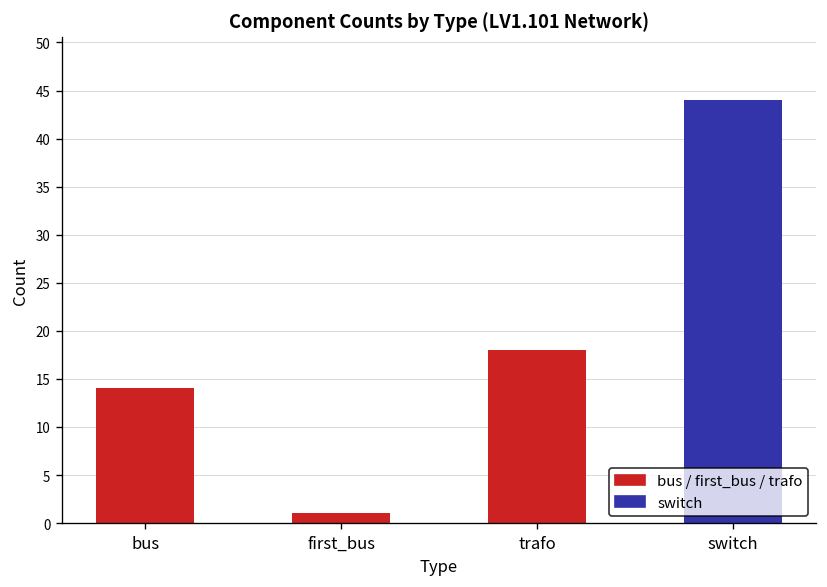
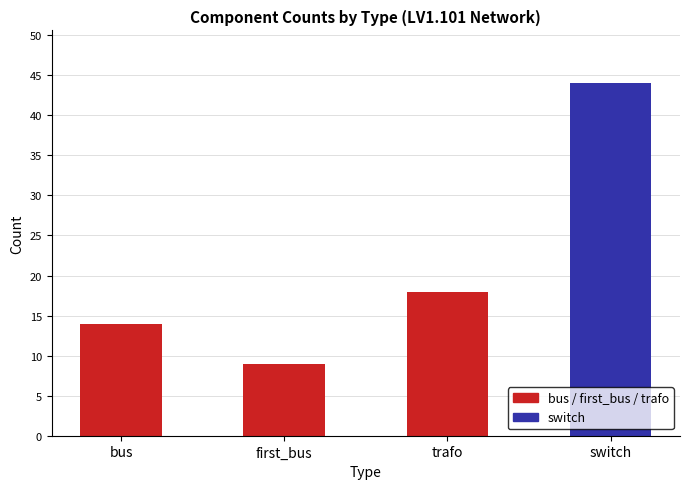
first_bus: 1 -> 9
